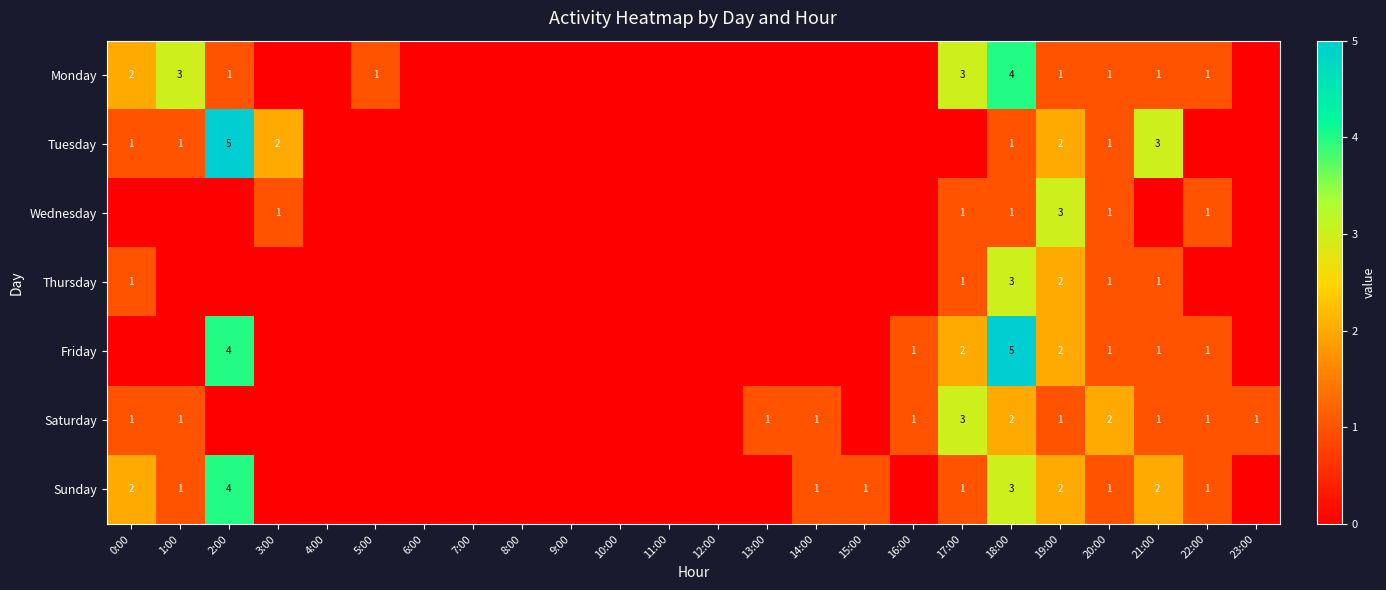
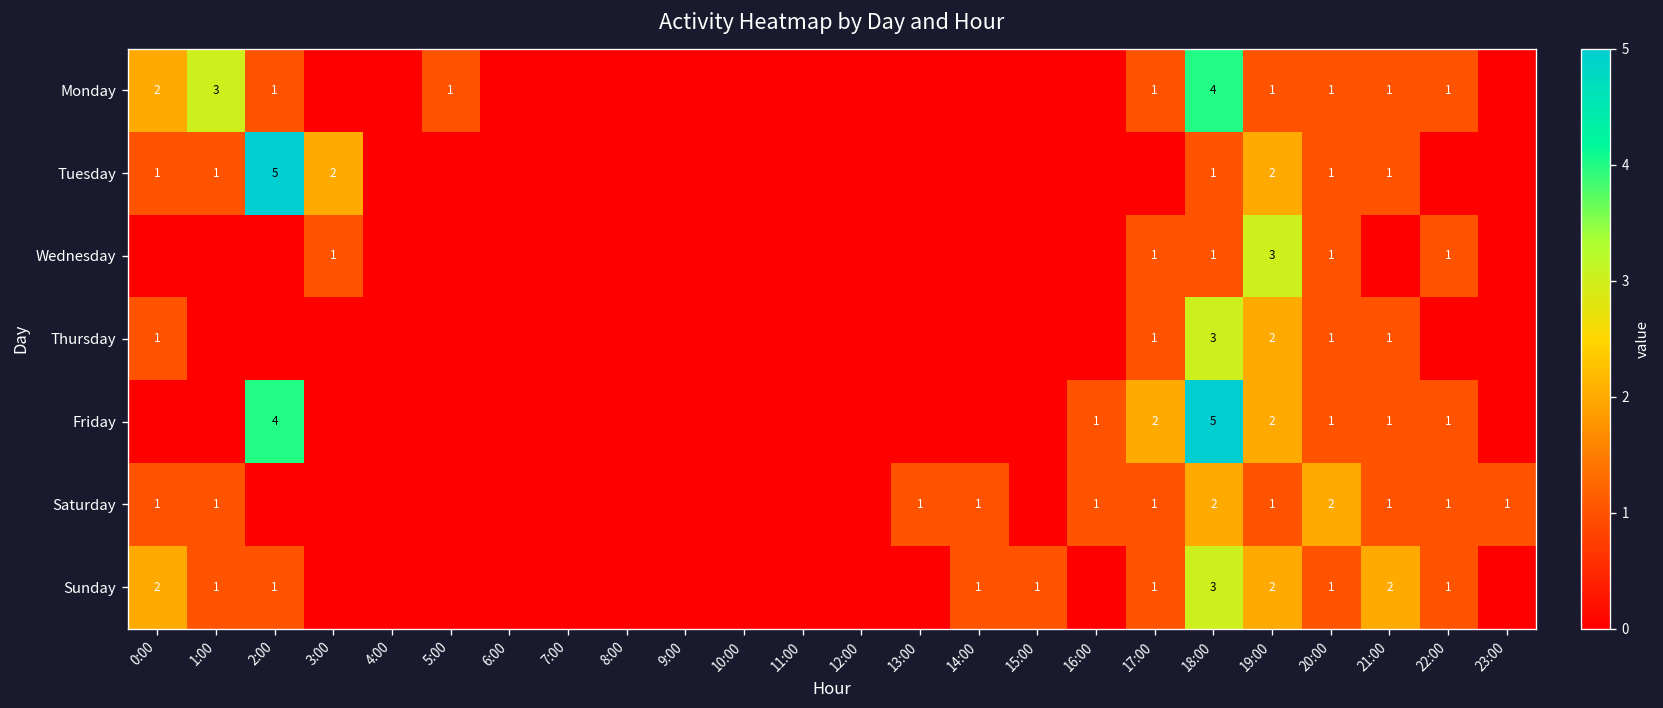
Monday, 17:00: 3 -> 1
Tuesday, 21:00: 3 -> 1
Saturday, 17:00: 3 -> 1
Sunday, 2:00: 4 -> 1
